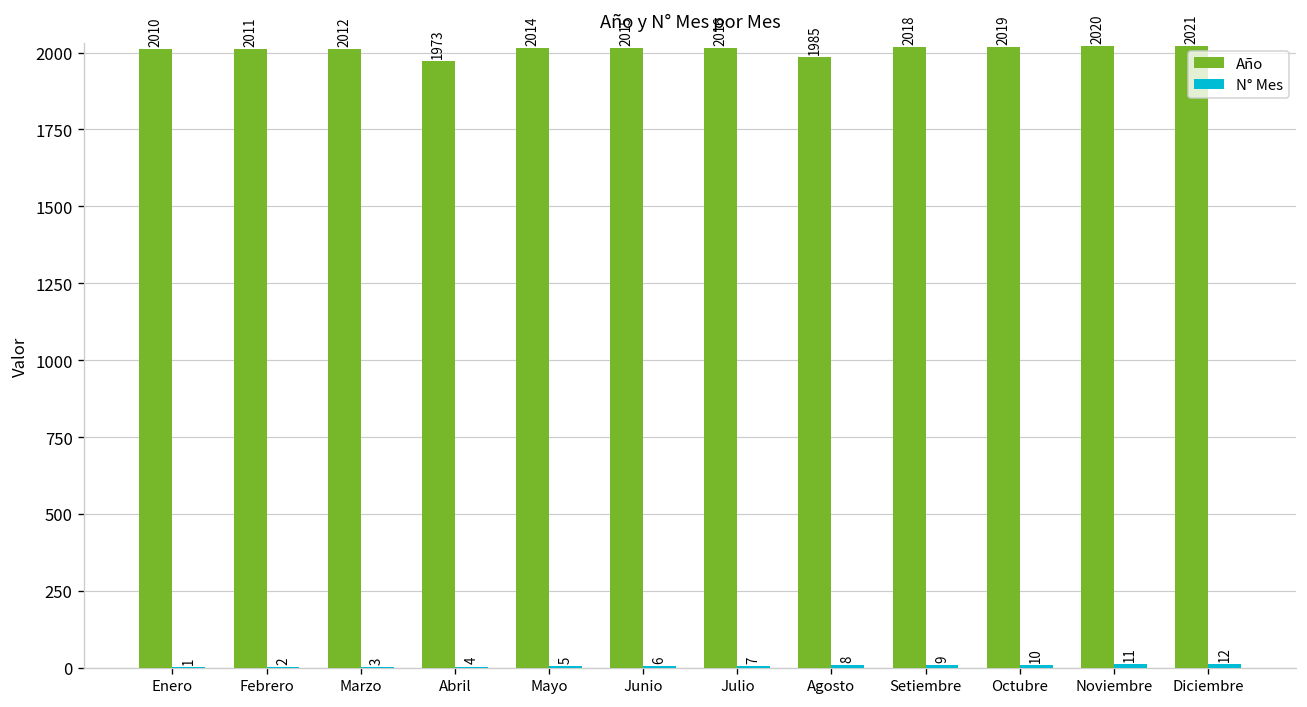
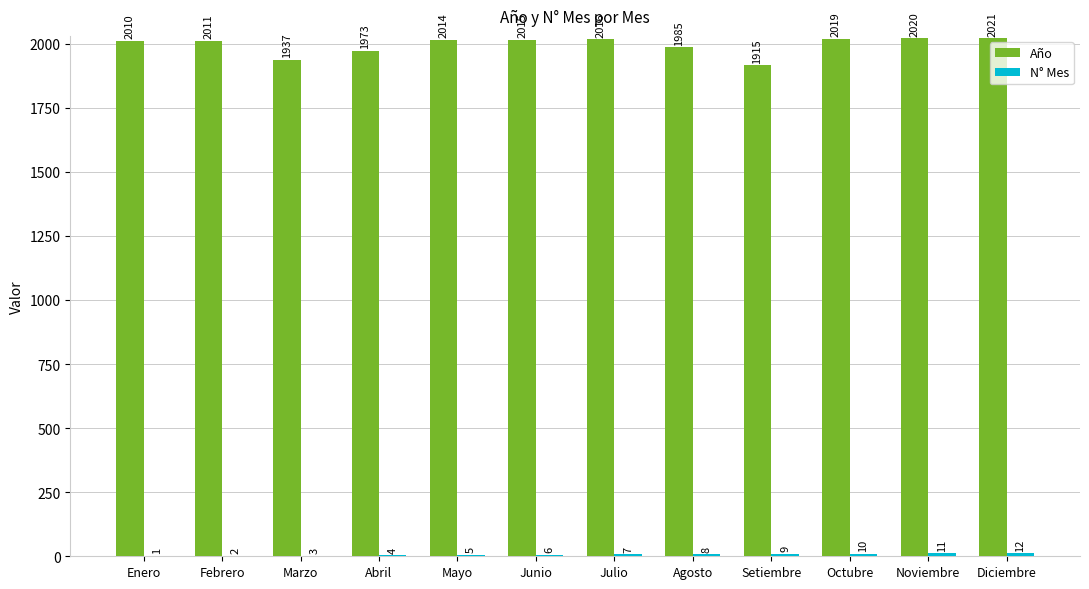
Año, Marzo: 2012 -> 1937
Año, Setiembre: 2018 -> 1915
